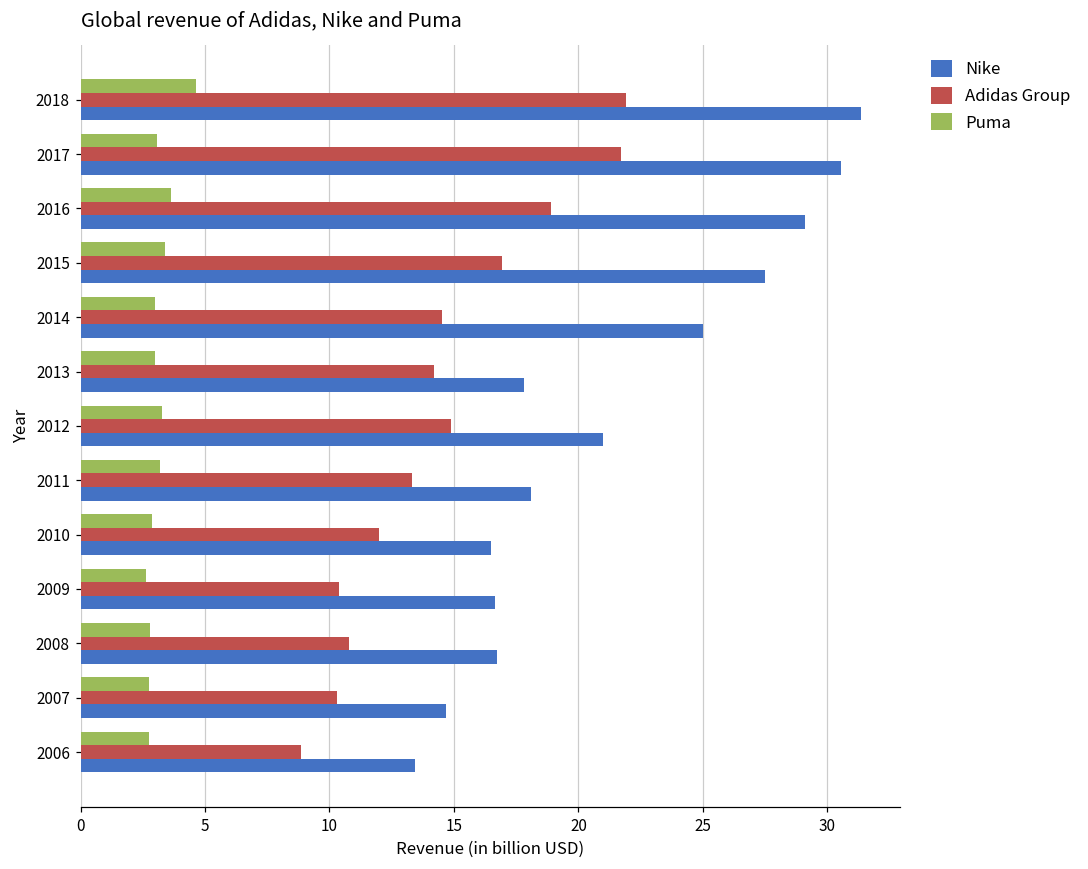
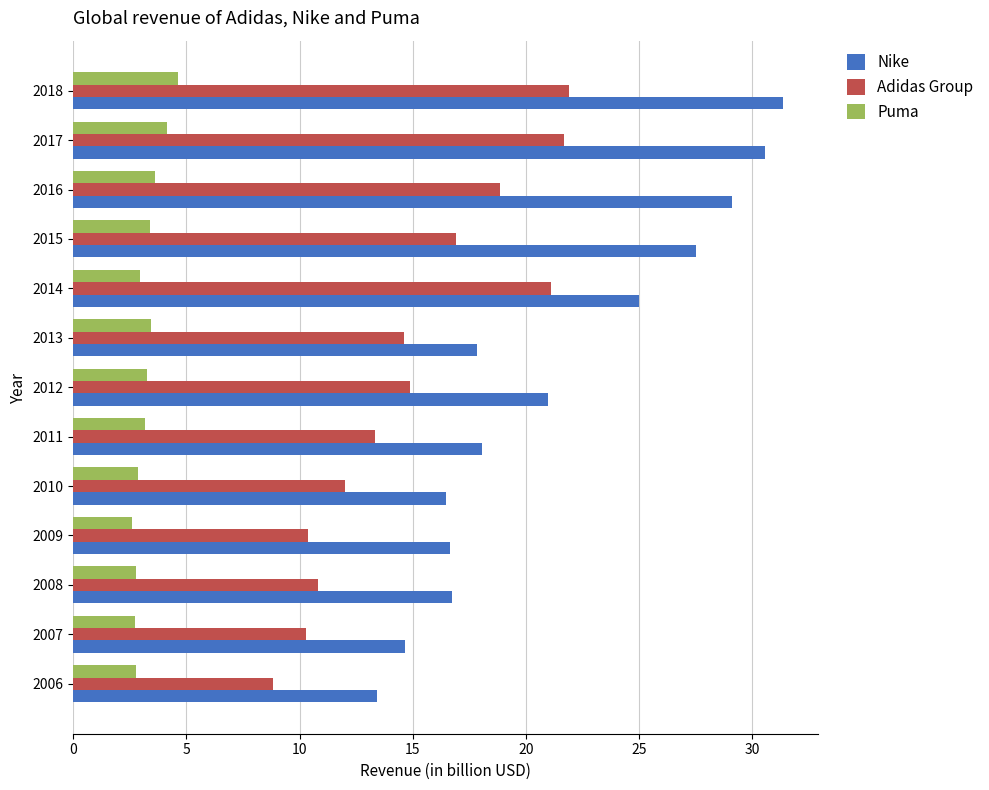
Puma, 2017: 3.1 -> 4.1
Adidas Group, 2014: 14.5 -> 21.1
Puma, 2013: 3.0 -> 3.4
Adidas Group, 2013: 14.2 -> 14.6
